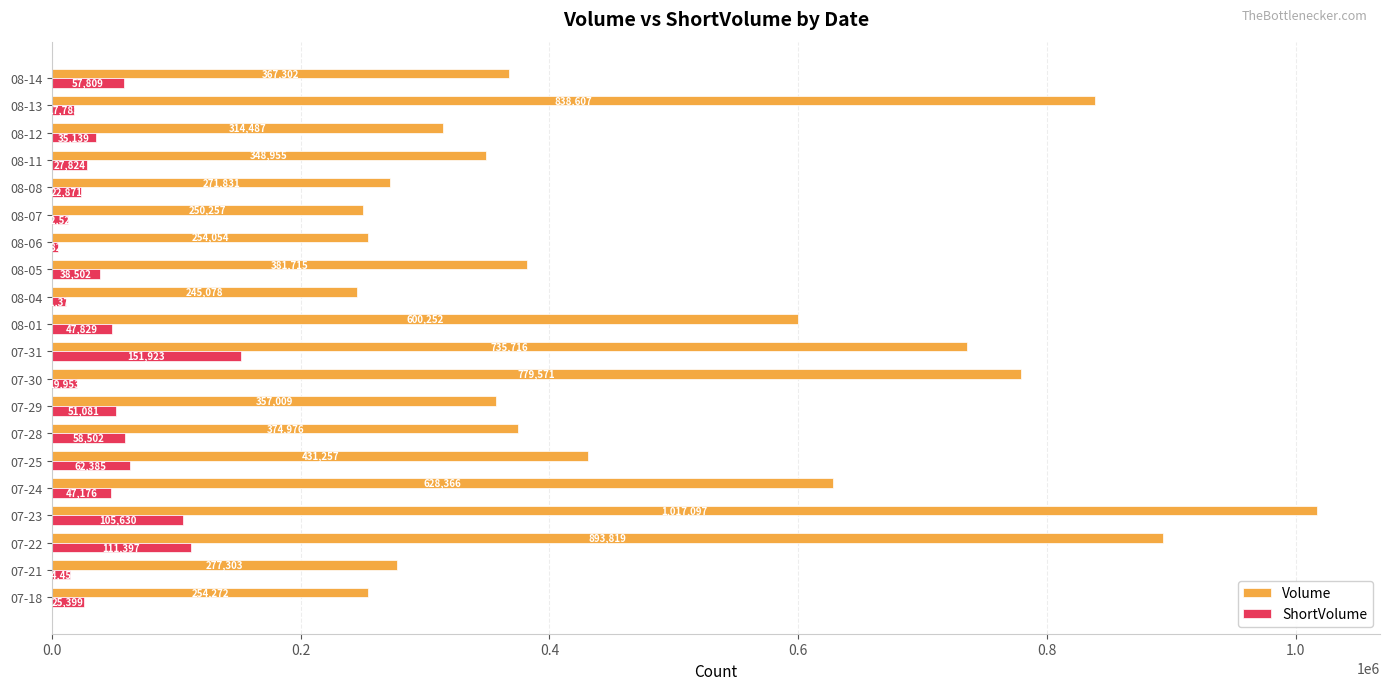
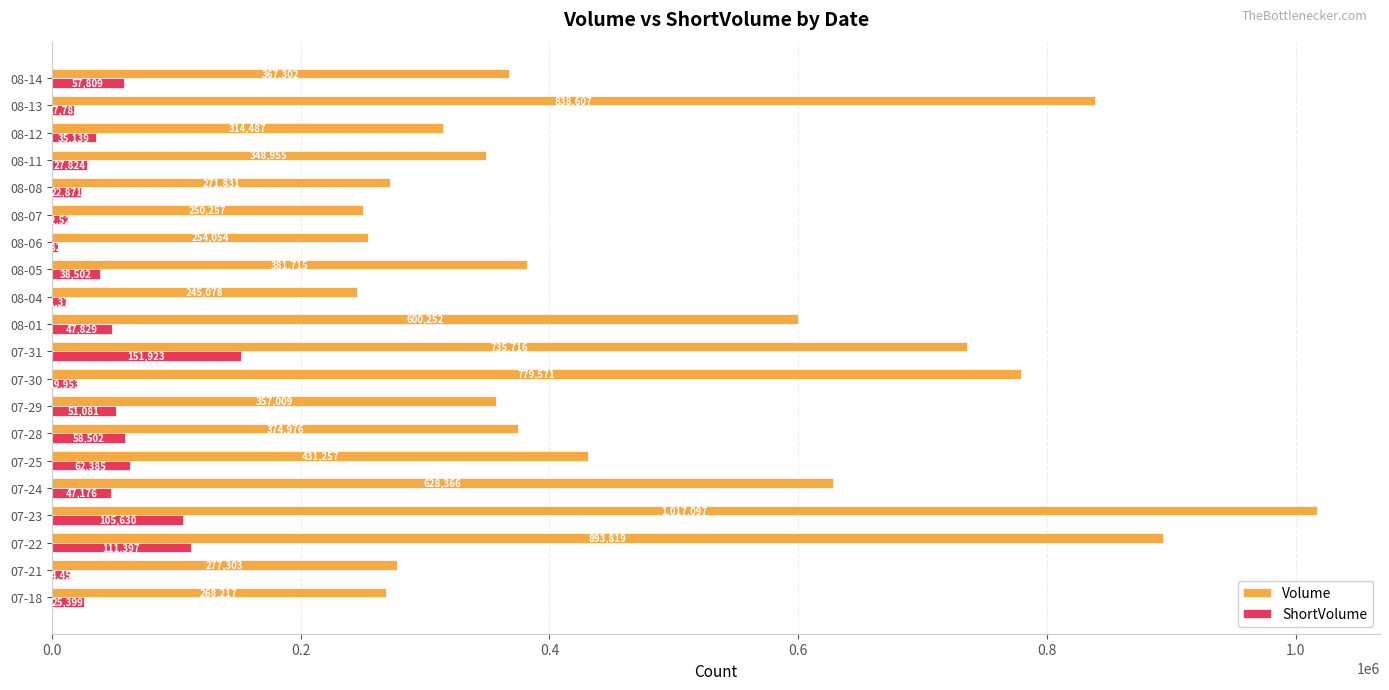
Volume, 07-18: 254,272 -> 268,217
